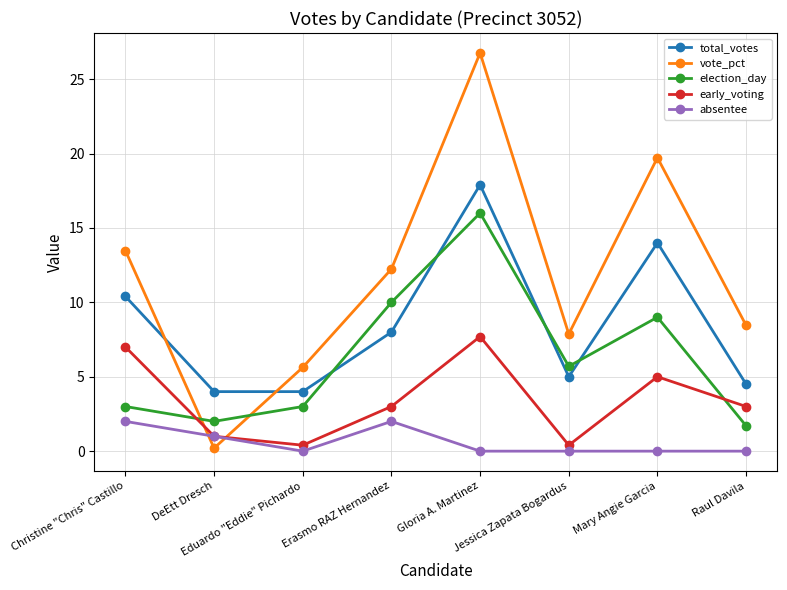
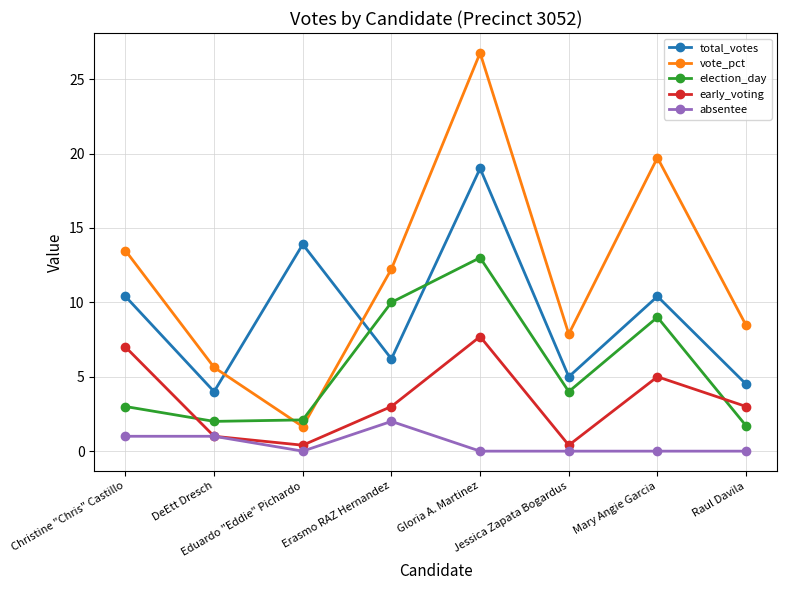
absentee, Christine "Chris" Castillo: 2 -> 1
vote_pct, DeEtt Dresch: 0.2 -> 5.6
total_votes, Eduardo "Eddie" Pichardo: 4.0 -> 13.9
vote_pct, Eduardo "Eddie" Pichardo: 5.6 -> 1.7
election_day, Eduardo "Eddie" Pichardo: 3.0 -> 2.1
total_votes, Erasmo RAZ Hernandez: 8.0 -> 6.2
total_votes, Gloria A. Martinez: 17.9 -> 19.0
election_day, Gloria A. Martinez: 16 -> 13
election_day, Jessica Zapata Bogardus: 5.7 -> 4.0
total_votes, Mary Angie Garcia: 14.0 -> 10.4
